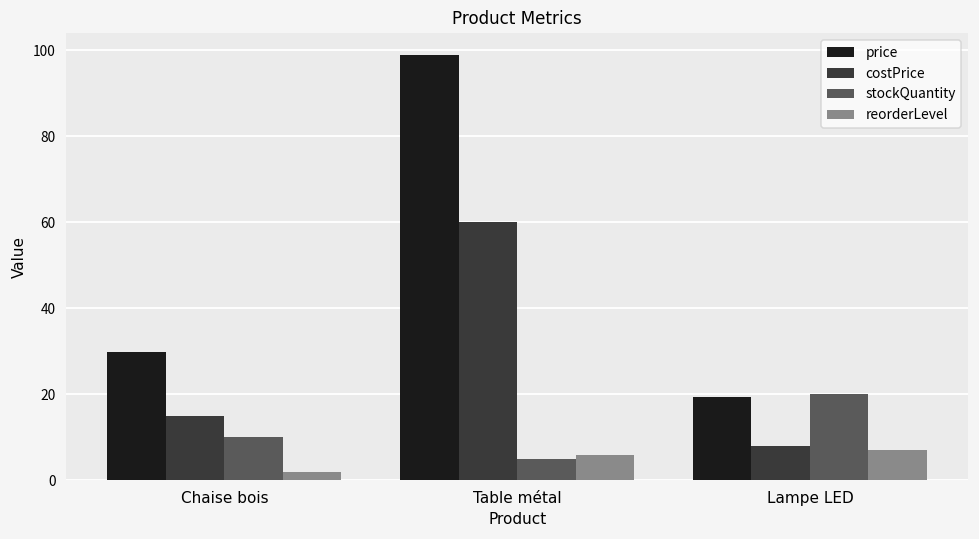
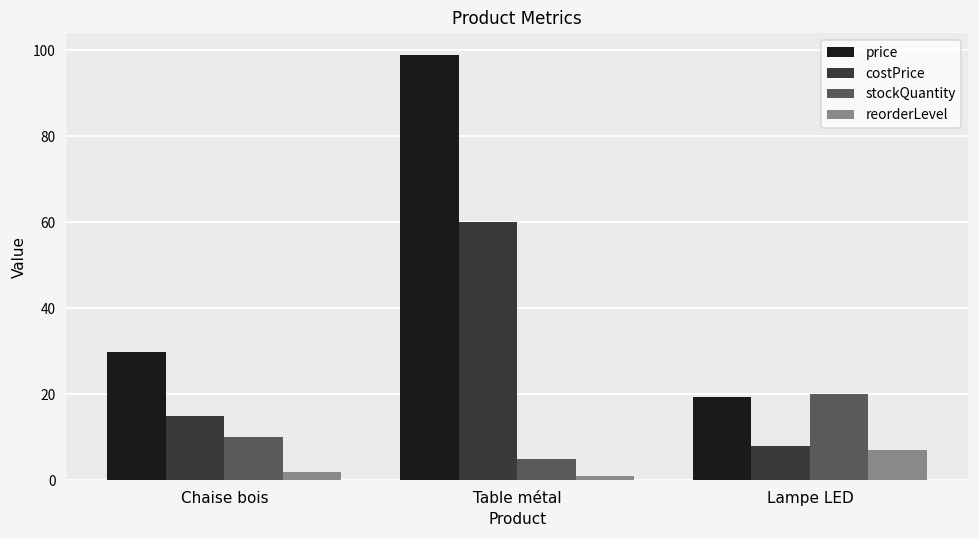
reorderLevel, Table métal: 6 -> 1
